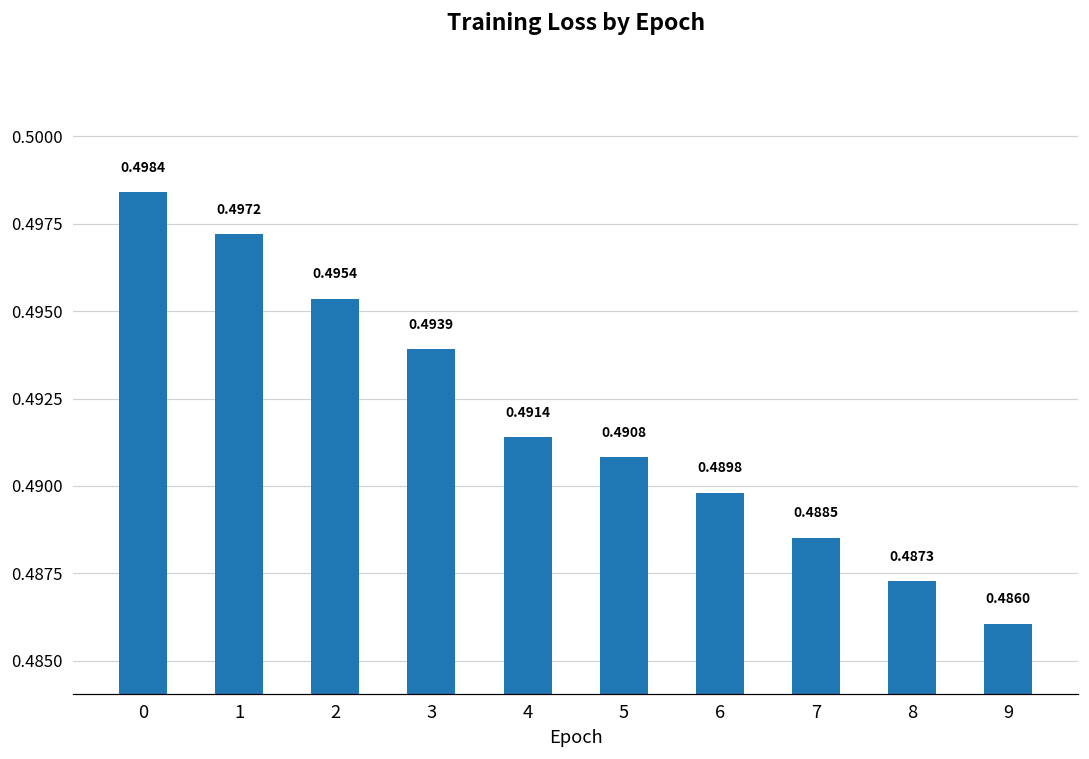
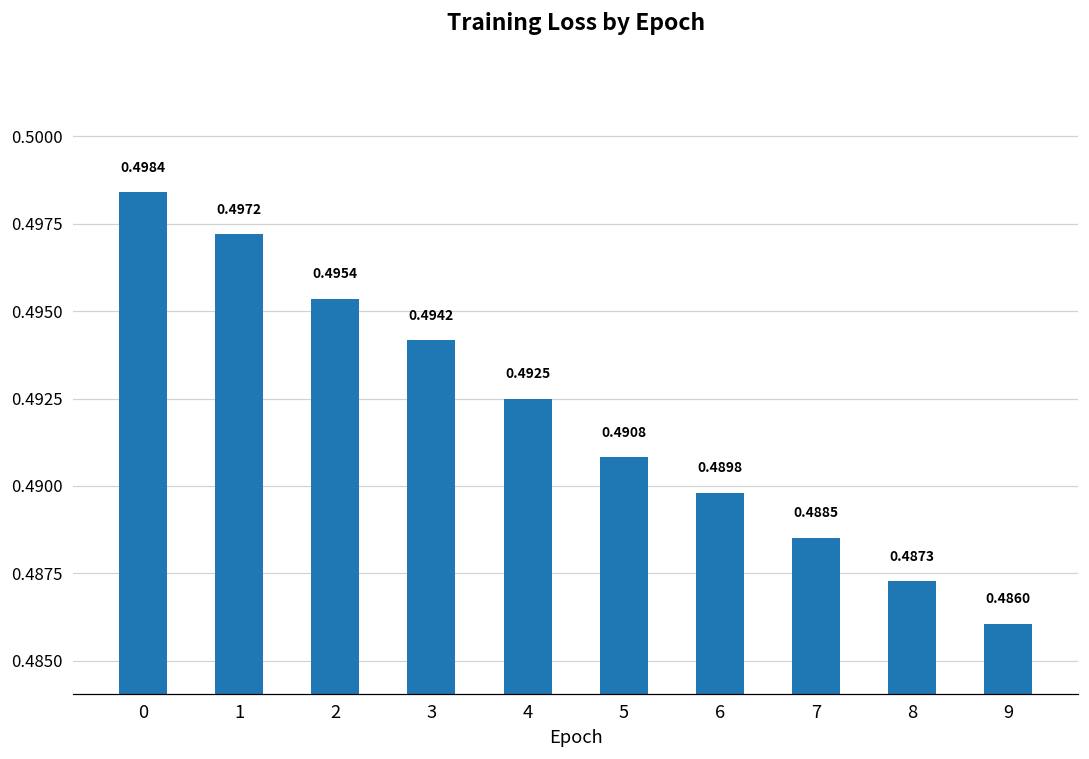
3: 0.4939 -> 0.4942
4: 0.4914 -> 0.4925
